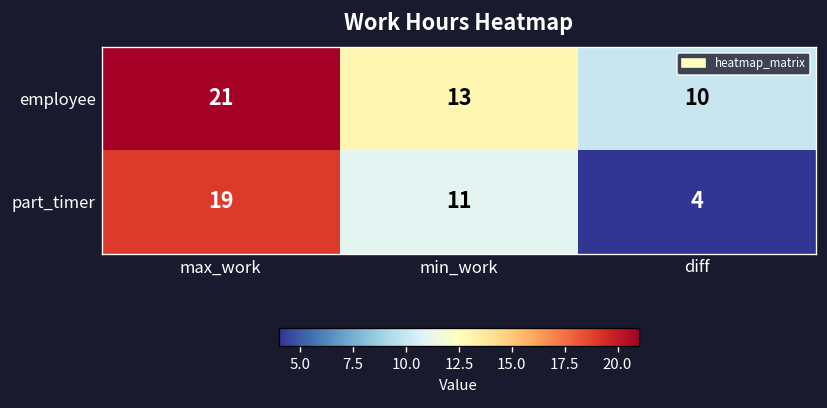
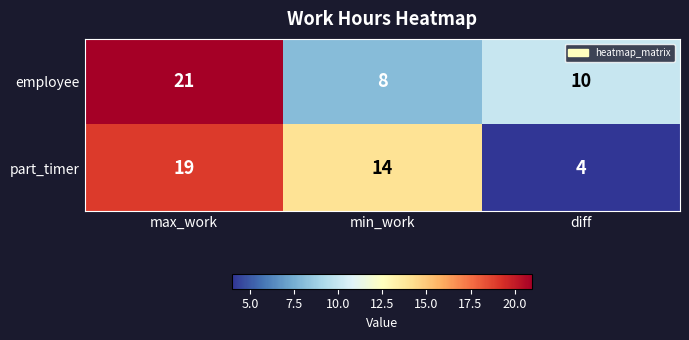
employee, min_work: 13 -> 8
part_timer, min_work: 11 -> 14
